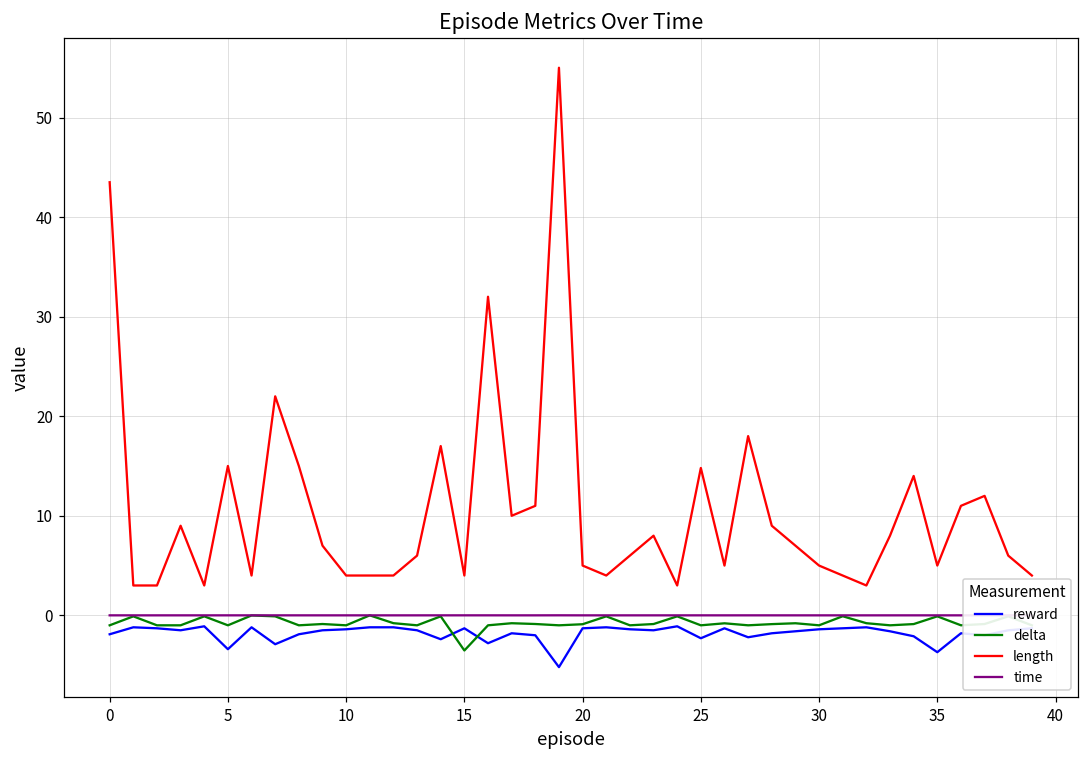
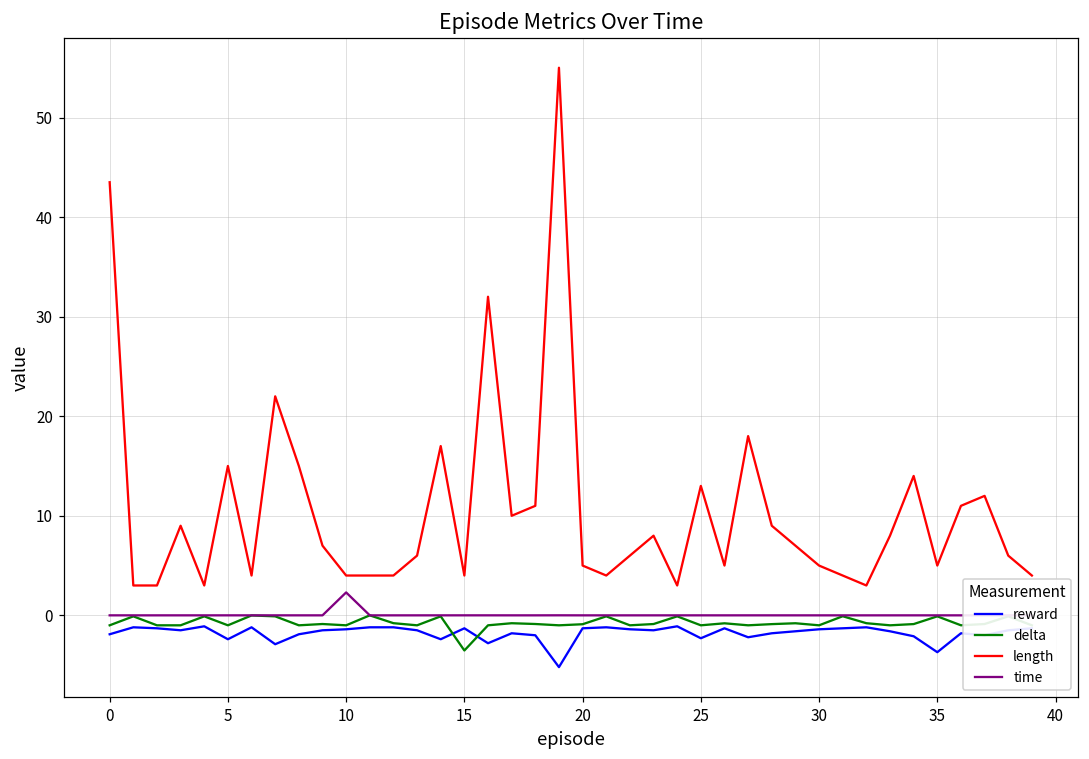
reward, 5: -3 -> -2
time, 10: 0 -> 2
length, 25: 15 -> 13
